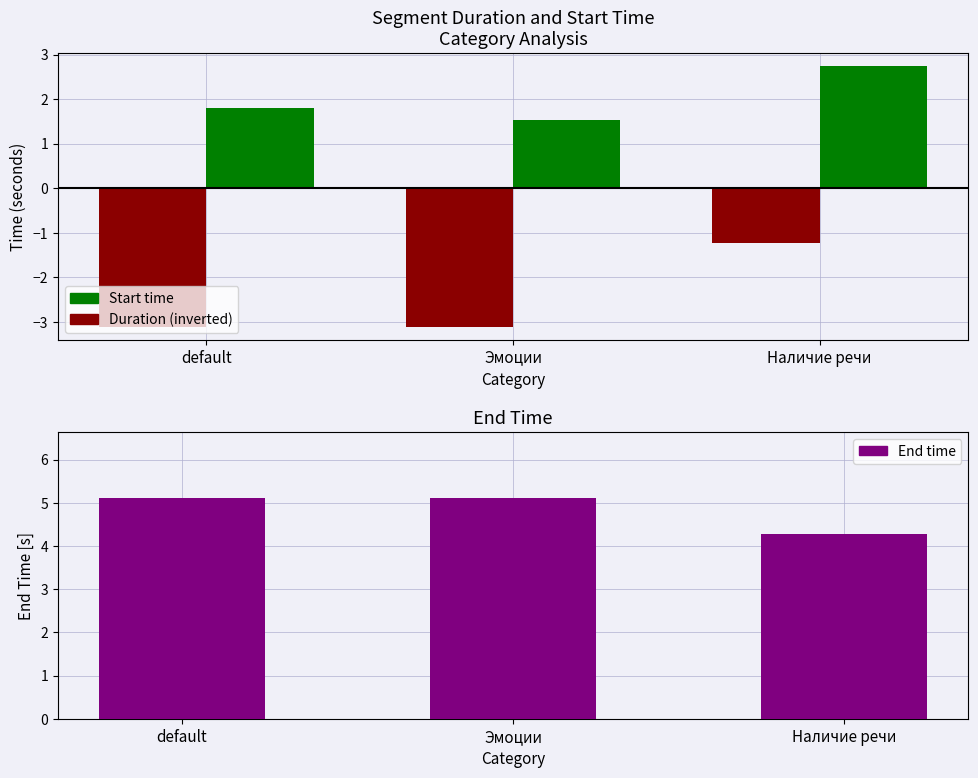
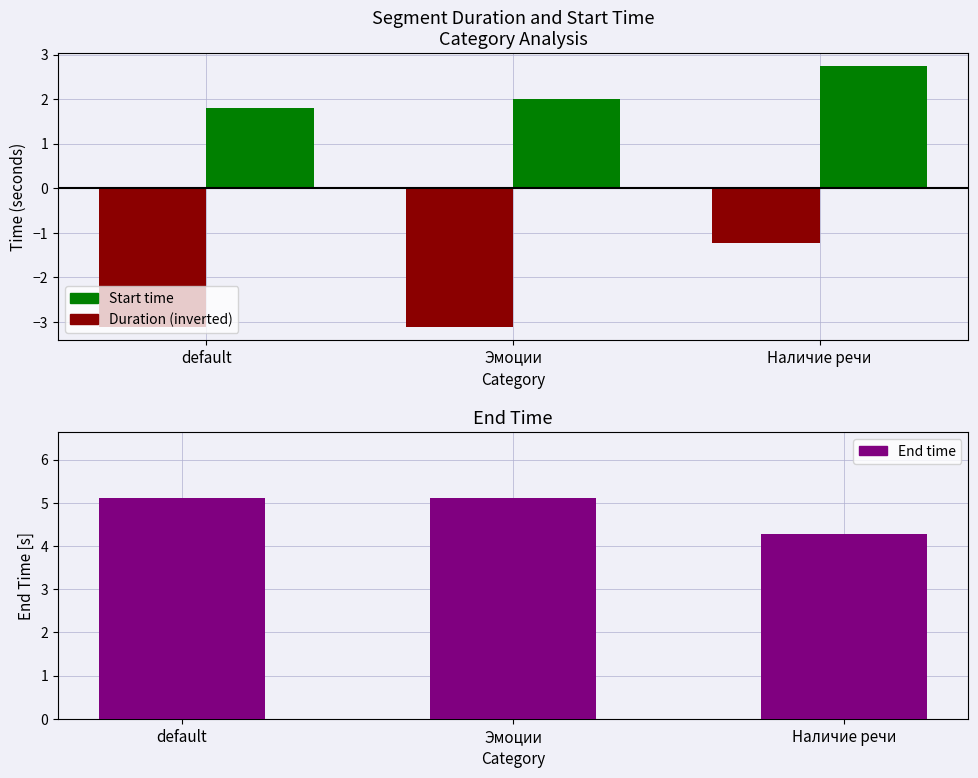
Segment Duration and Start Time Category Analysis, Start time, Эмоции: 1.5 -> 2.0
